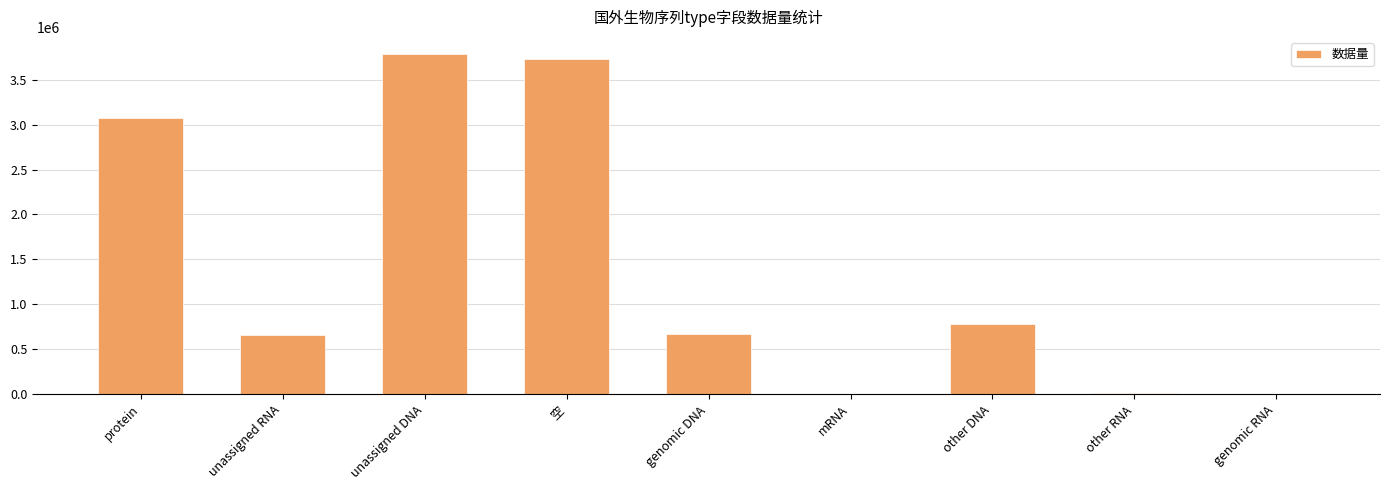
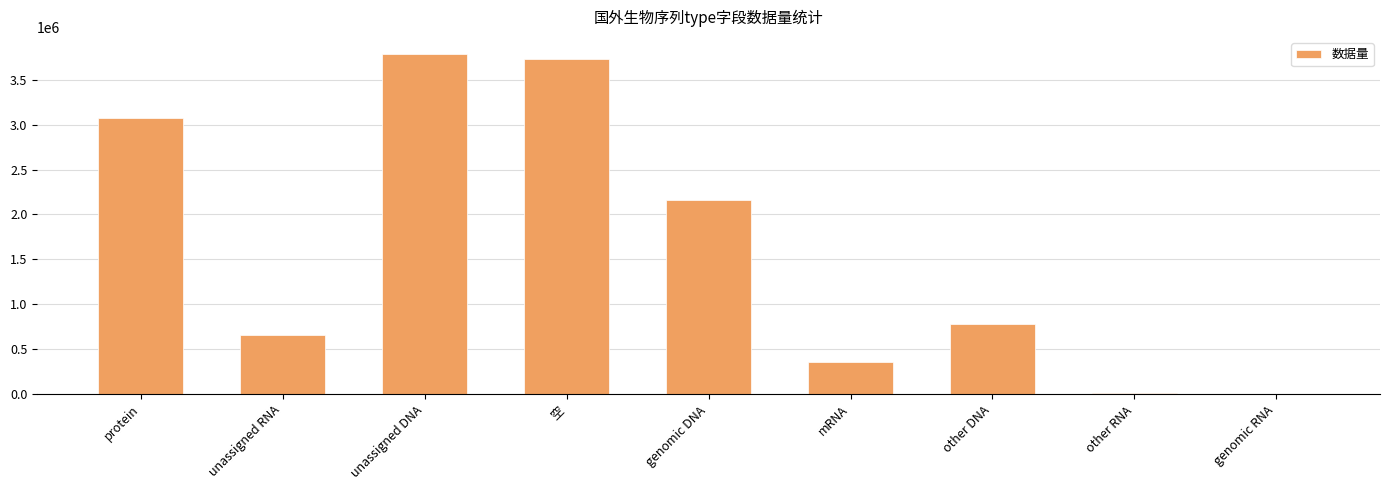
genomic DNA: 700000 -> 2200000
mRNA: 0 -> 400000
